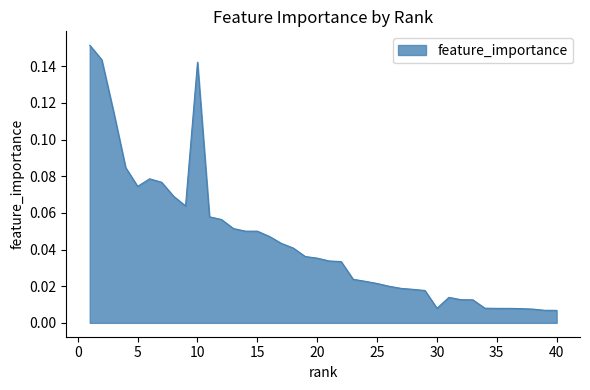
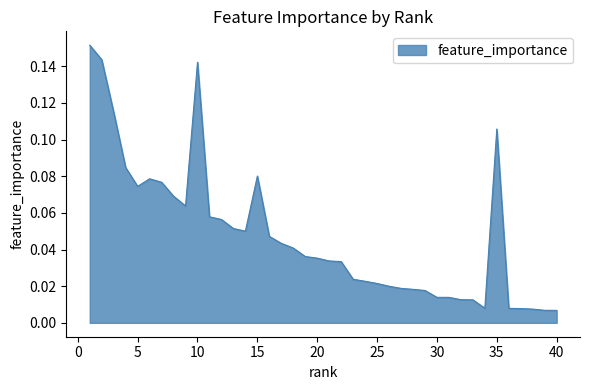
15: 0.050 -> 0.080
30: 0.008 -> 0.014
35: 0.008 -> 0.106
